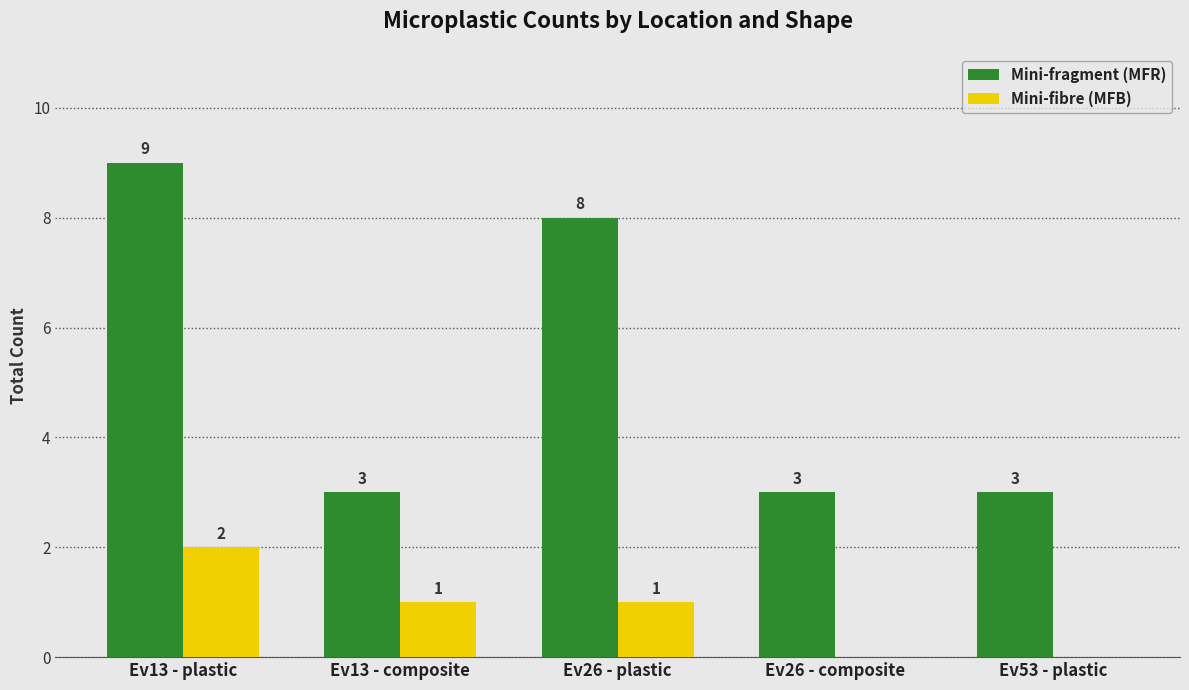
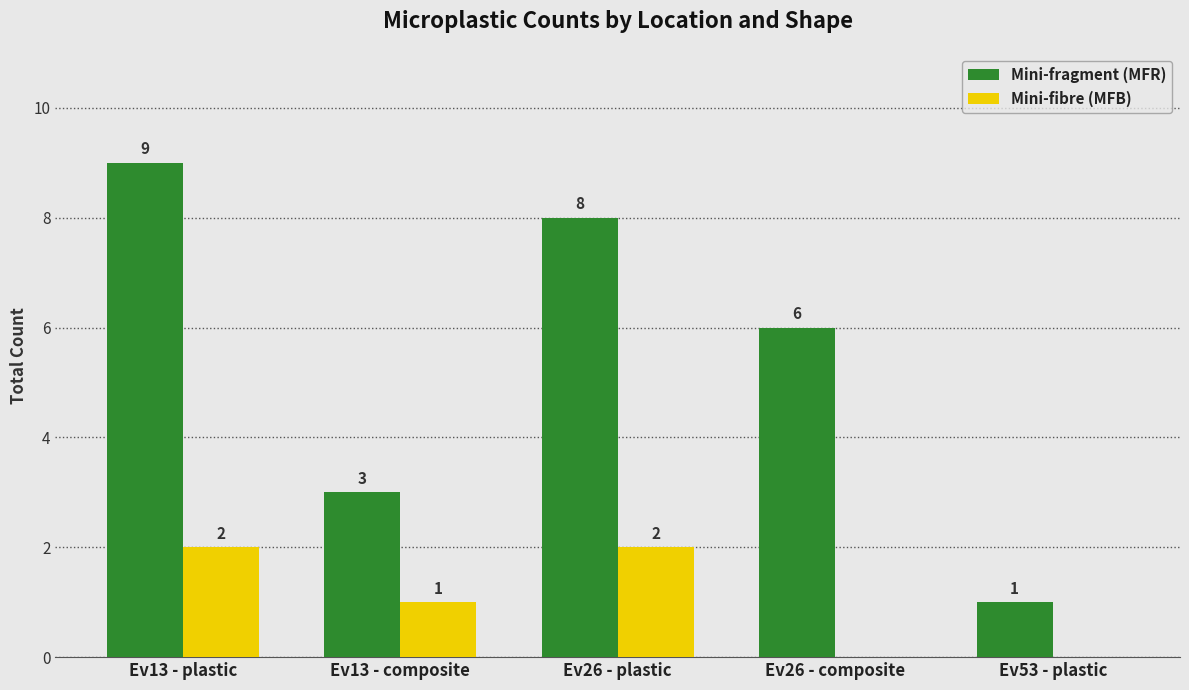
Mini-fibre (MFB), Ev26 - plastic: 1 -> 2
Mini-fragment (MFR), Ev26 - composite: 3 -> 6
Mini-fragment (MFR), Ev53 - plastic: 3 -> 1
